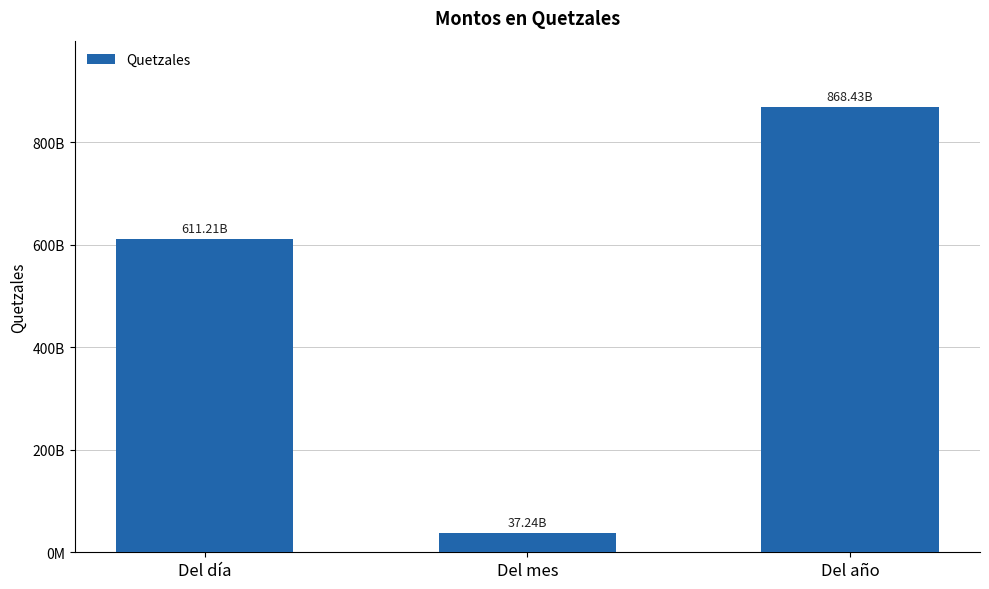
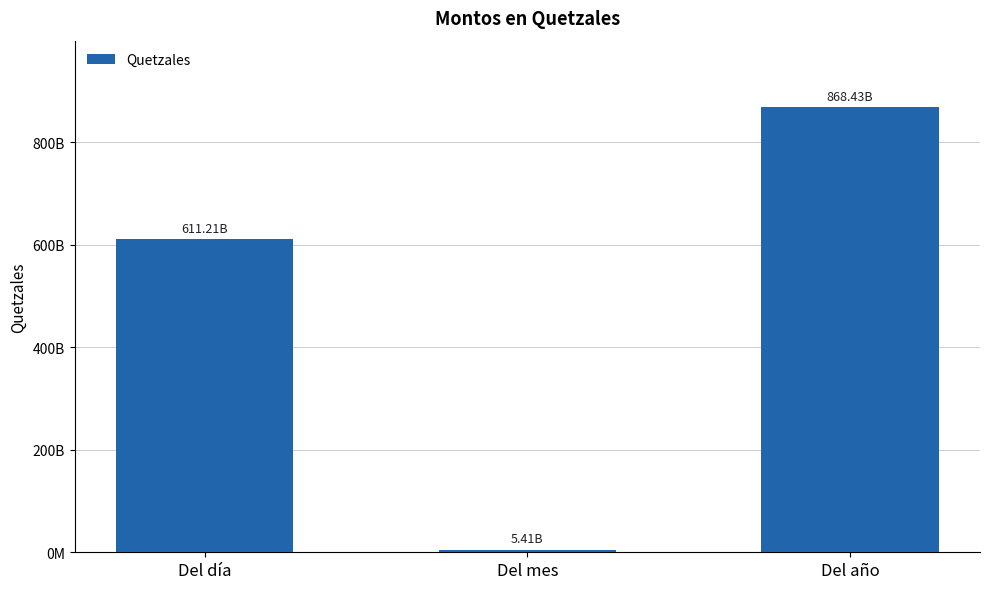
Del mes: 37.24B -> 5.41B
